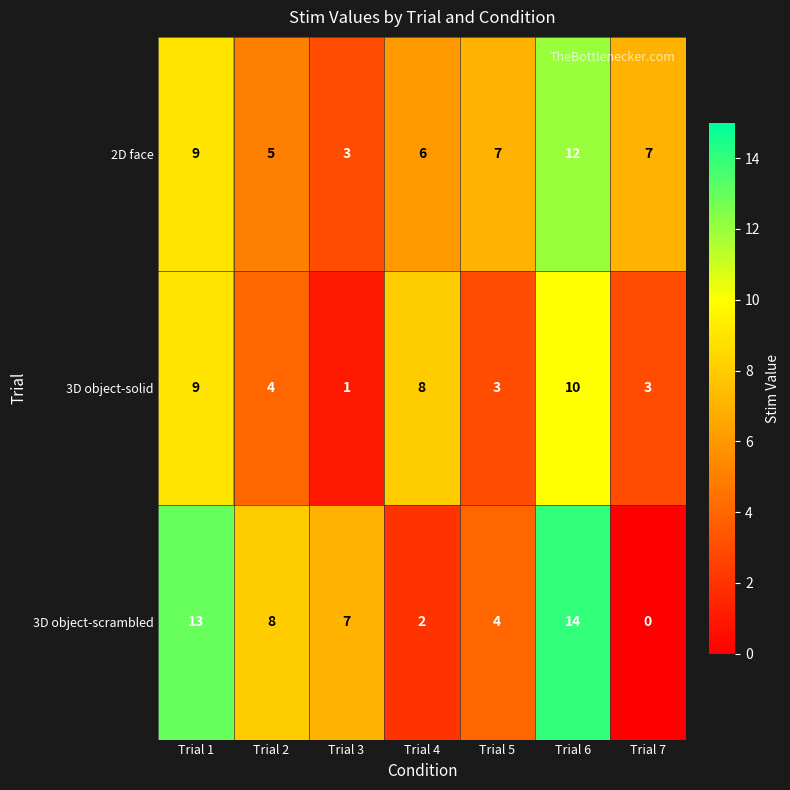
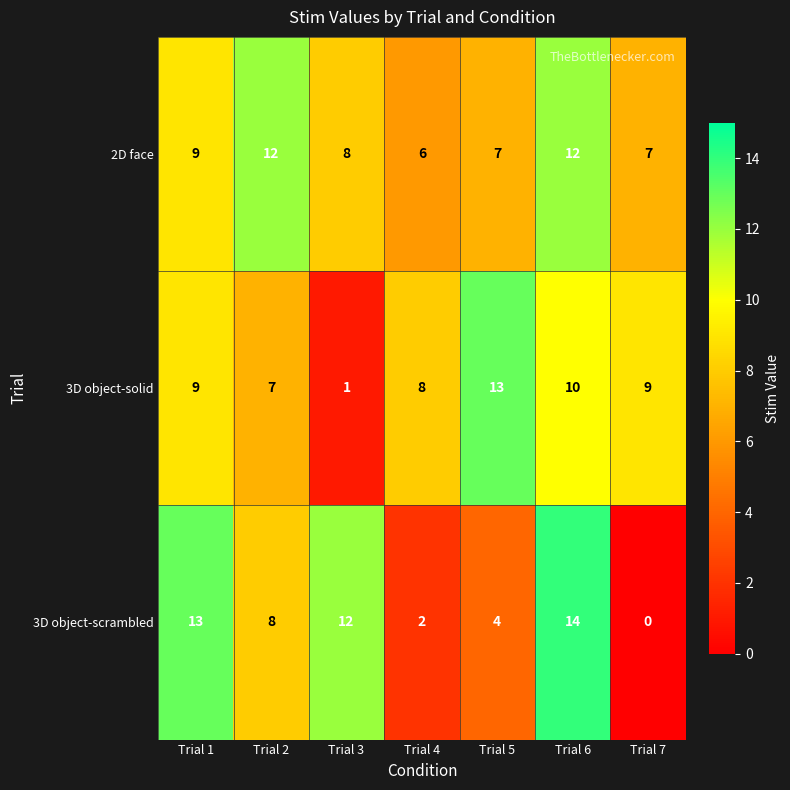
2D face, Trial 2: 5 -> 12
2D face, Trial 3: 3 -> 8
3D object-solid, Trial 2: 4 -> 7
3D object-solid, Trial 5: 3 -> 13
3D object-solid, Trial 7: 3 -> 9
3D object-scrambled, Trial 3: 7 -> 12
